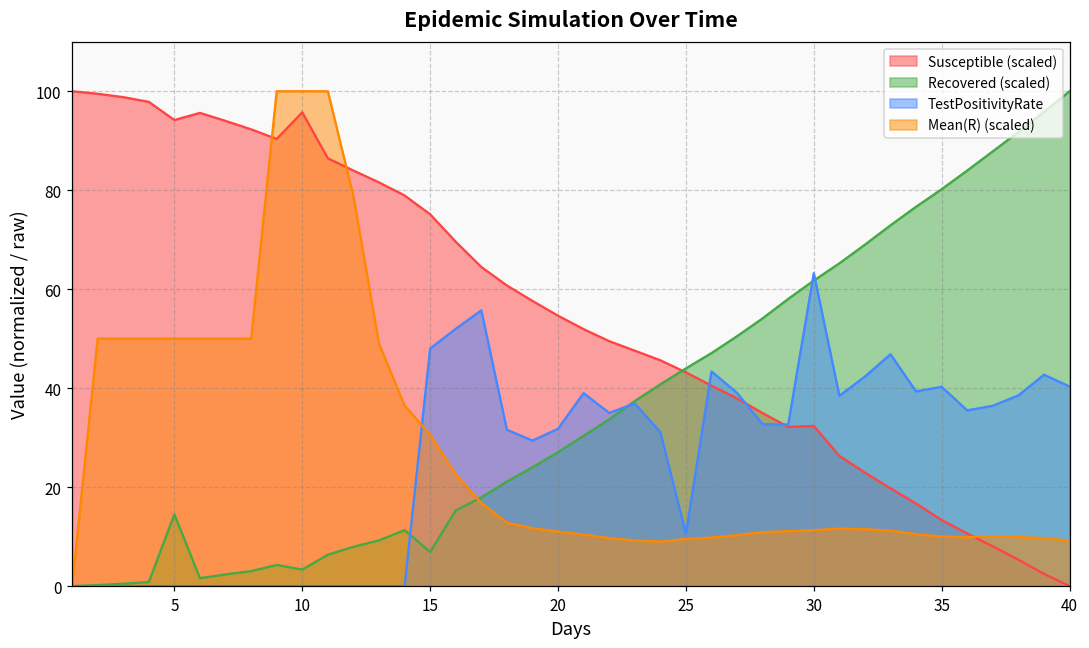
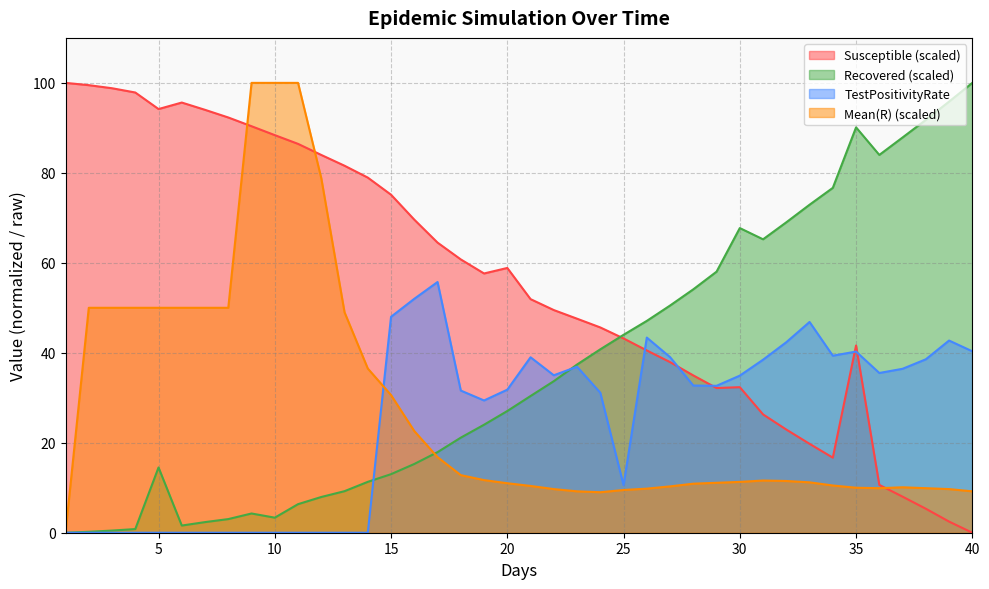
Susceptible (scaled), 10: 96 -> 88
Recovered (scaled), 15: 7 -> 13
Susceptible (scaled), 20: 55 -> 59
Recovered (scaled), 30: 62 -> 68
TestPositivityRate, 30: 63 -> 35
Susceptible (scaled), 35: 13 -> 42
Recovered (scaled), 35: 80 -> 90
